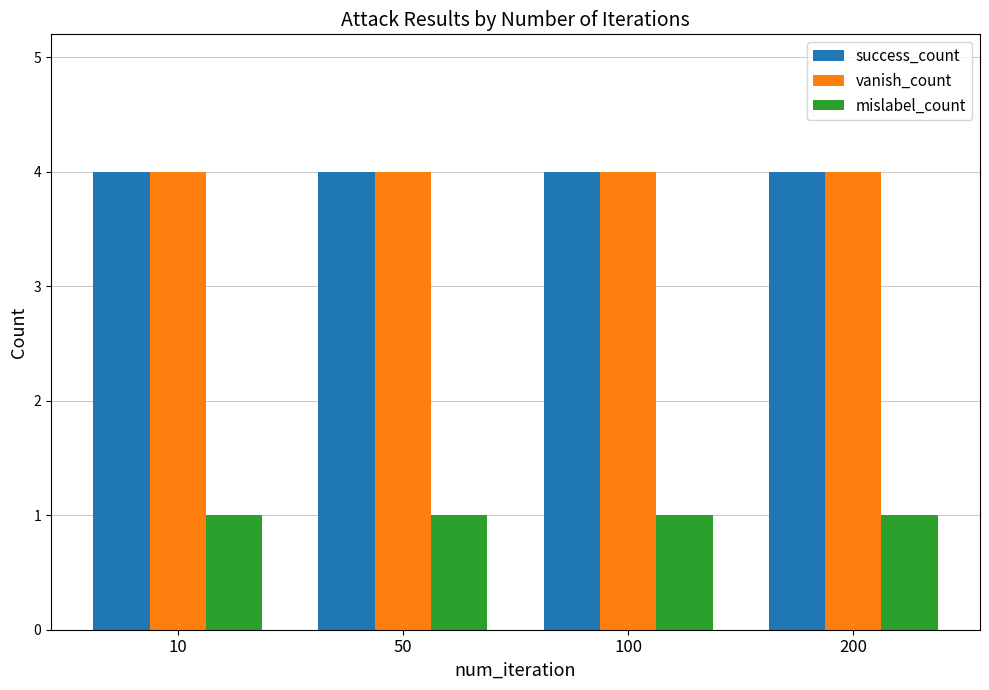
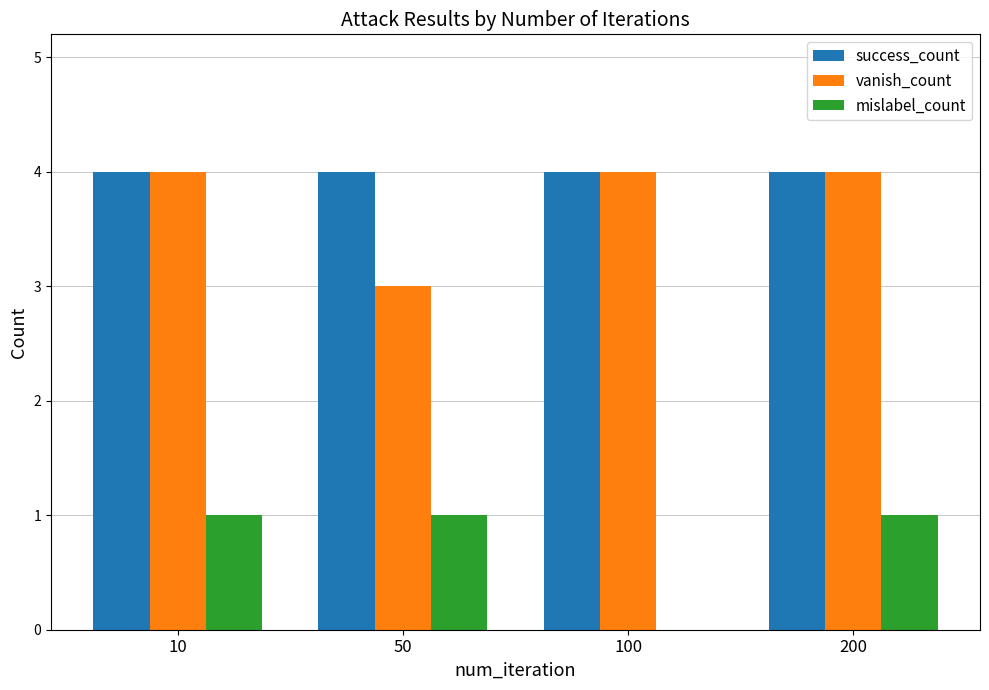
vanish_count, 50: 4 -> 3
mislabel_count, 100: 1 -> 0
